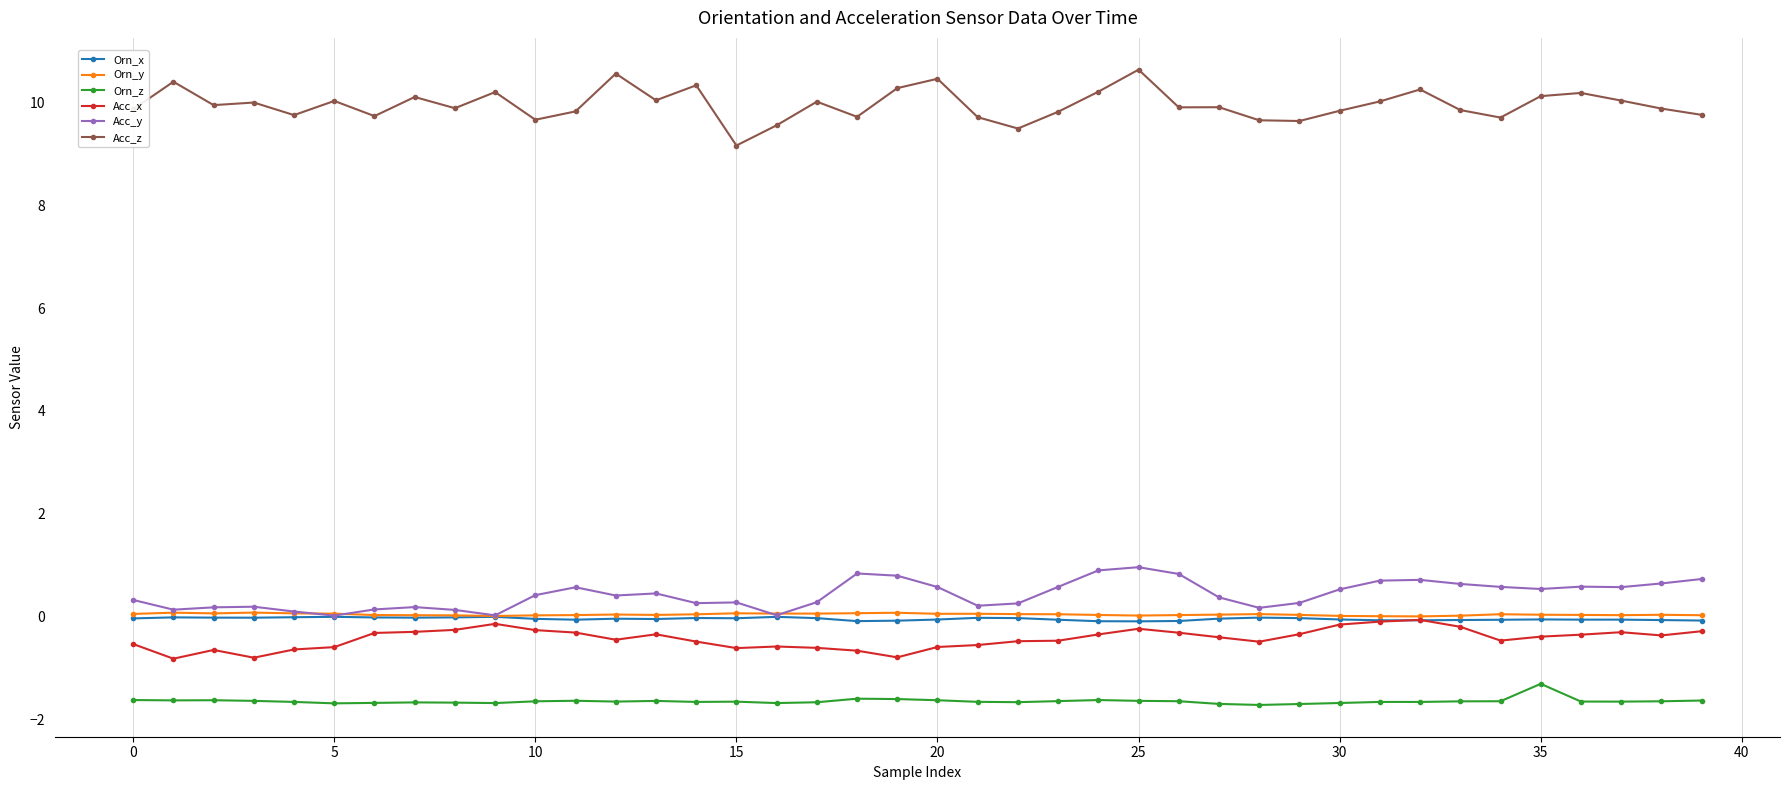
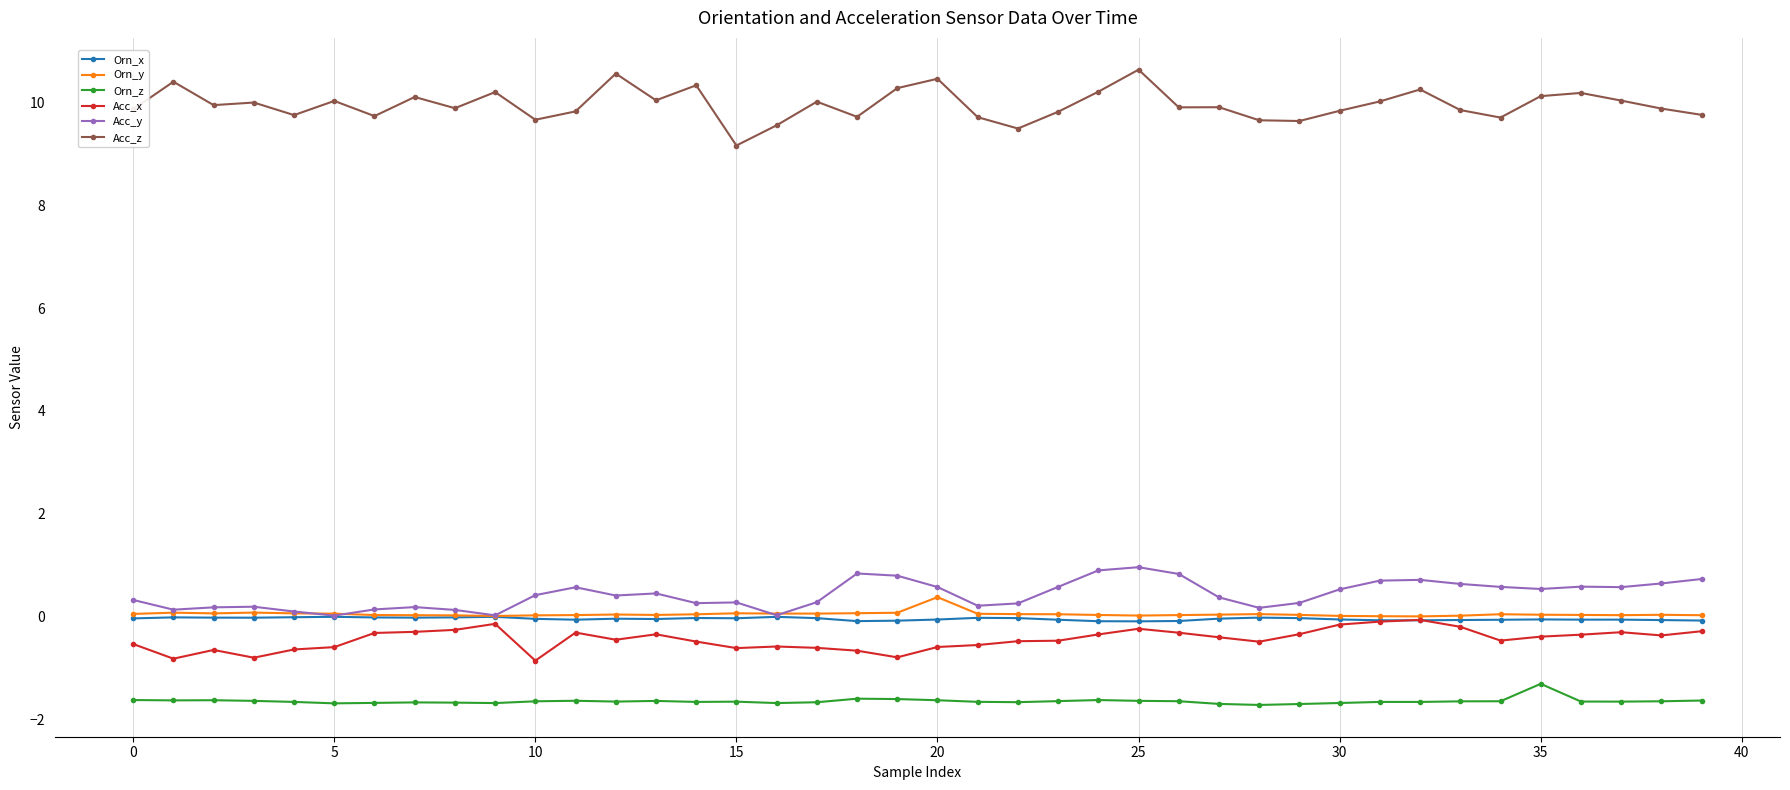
Acc_x, 10: -0.3 -> -0.9
Orn_y, 20: 0.1 -> 0.4
